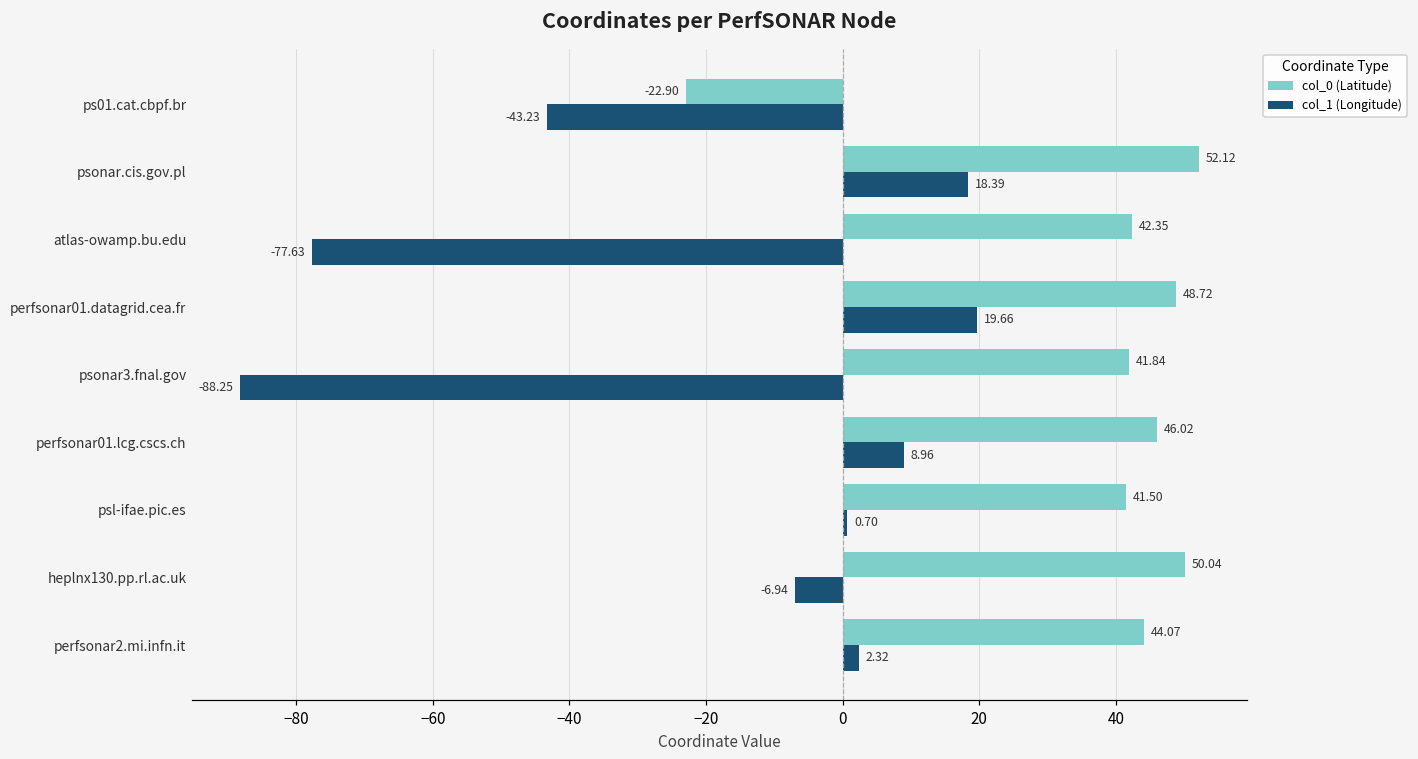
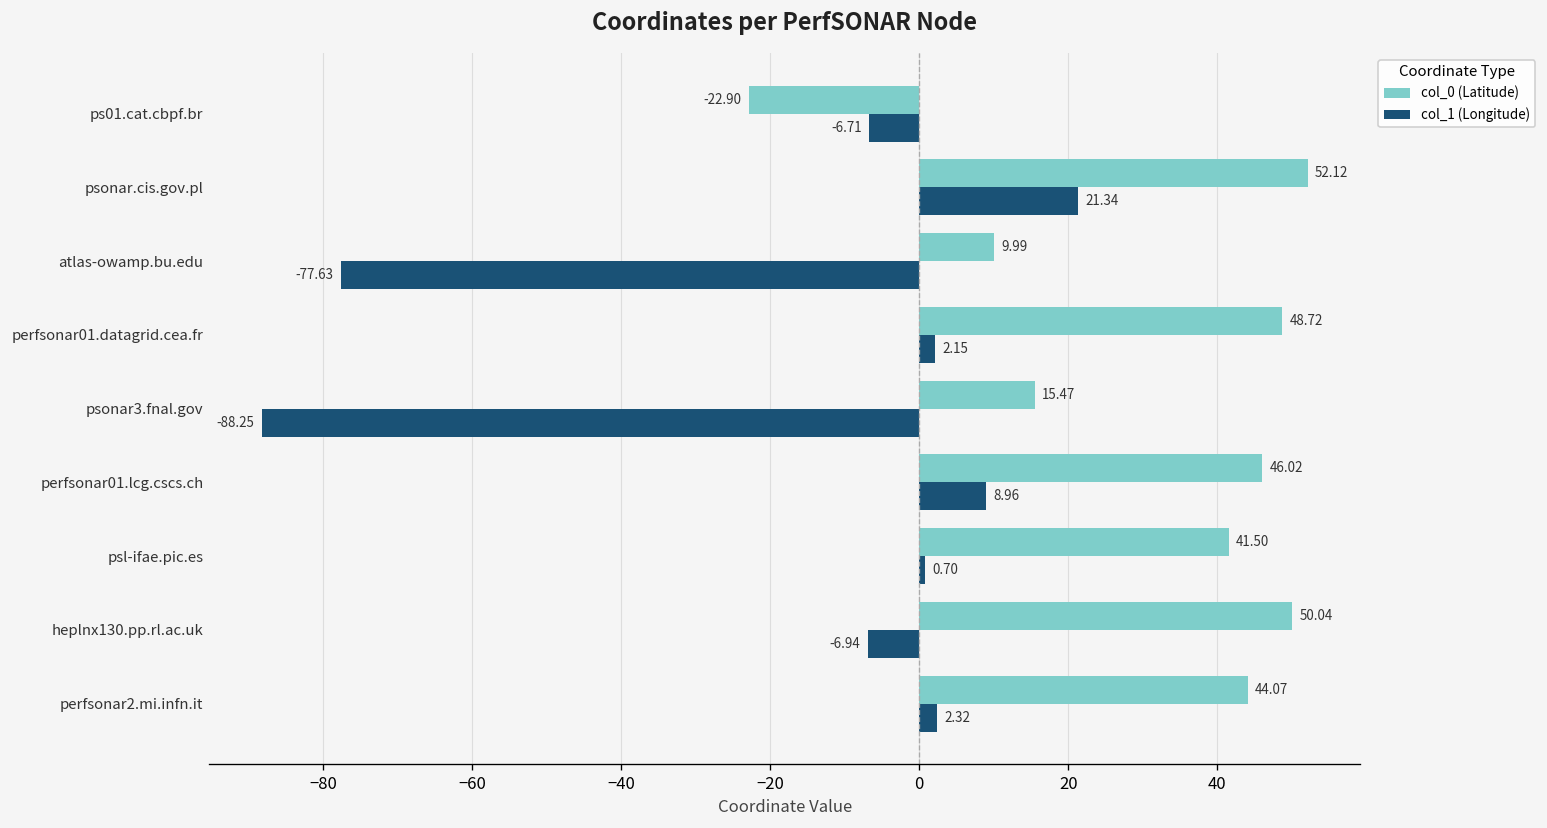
col_1 (Longitude), ps01.cat.cbpf.br: -43.23 -> -6.71
col_1 (Longitude), psonar.cis.gov.pl: 18.39 -> 21.34
col_0 (Latitude), atlas-owamp.bu.edu: 42.35 -> 9.99
col_1 (Longitude), perfsonar01.datagrid.cea.fr: 19.66 -> 2.15
col_0 (Latitude), psonar3.fnal.gov: 41.84 -> 15.47
